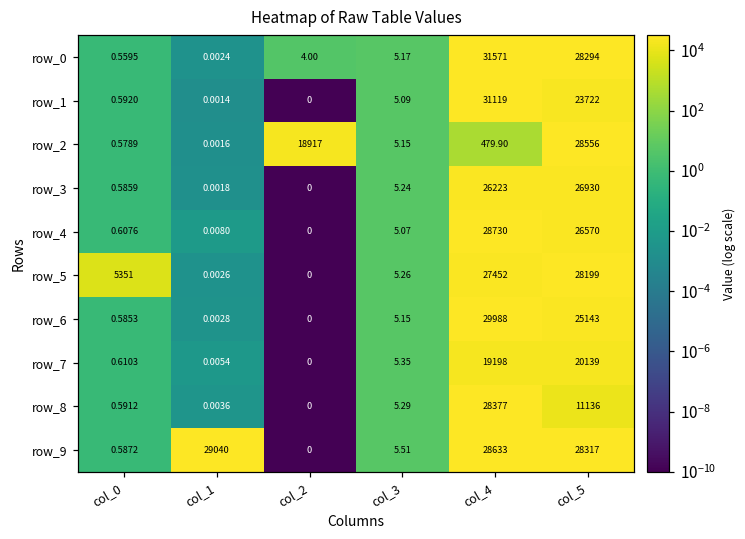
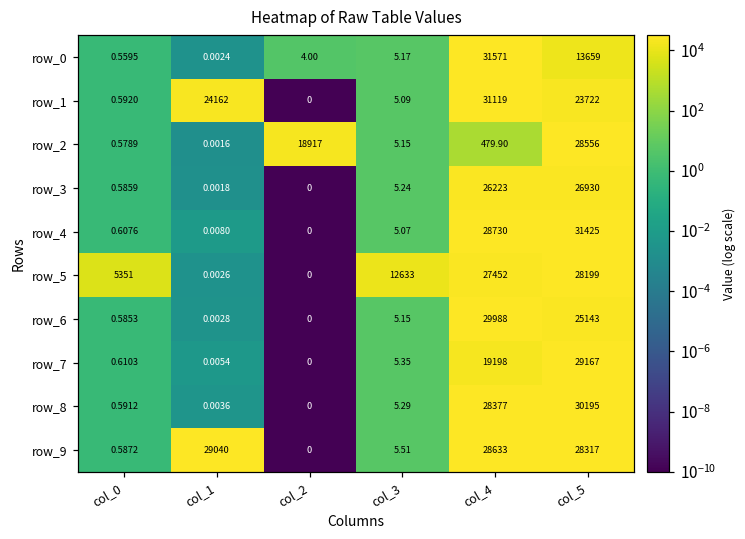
row_0, col_5: 28294 -> 13659
row_1, col_1: 0.0014 -> 24162
row_4, col_5: 26570 -> 31425
row_5, col_3: 5.26 -> 12633
row_7, col_5: 20139 -> 29167
row_8, col_5: 11136 -> 30195
